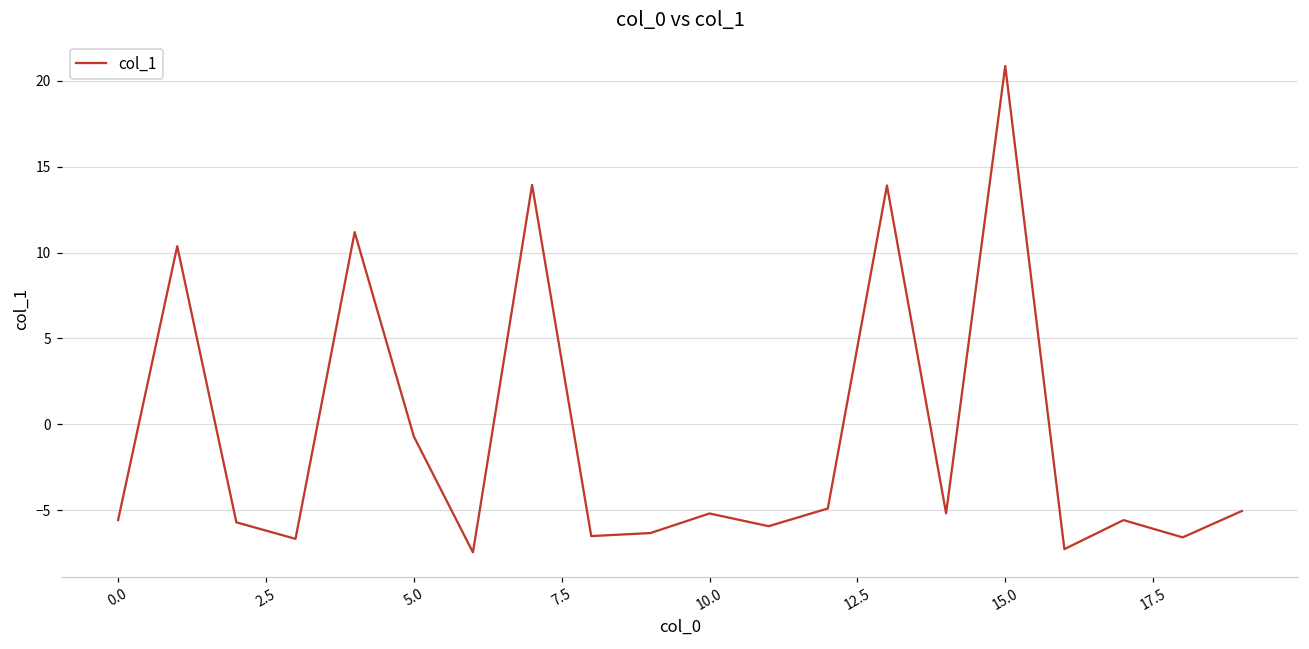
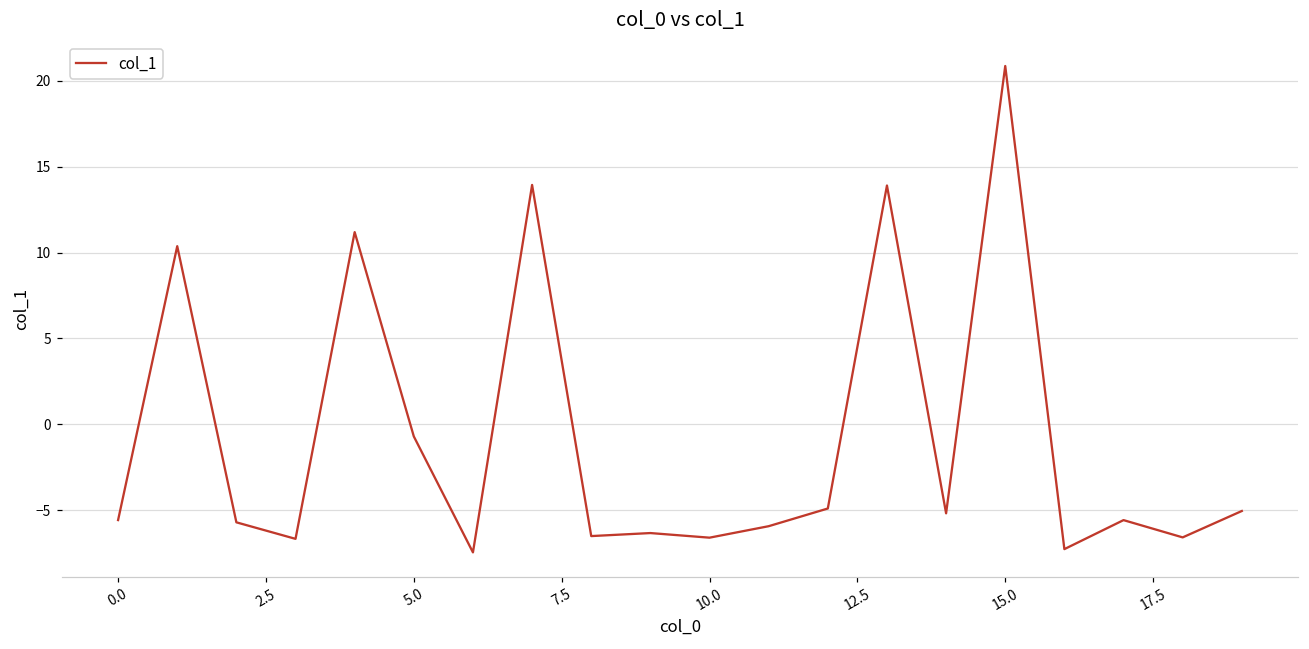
10.0: -5.2 -> -6.6
